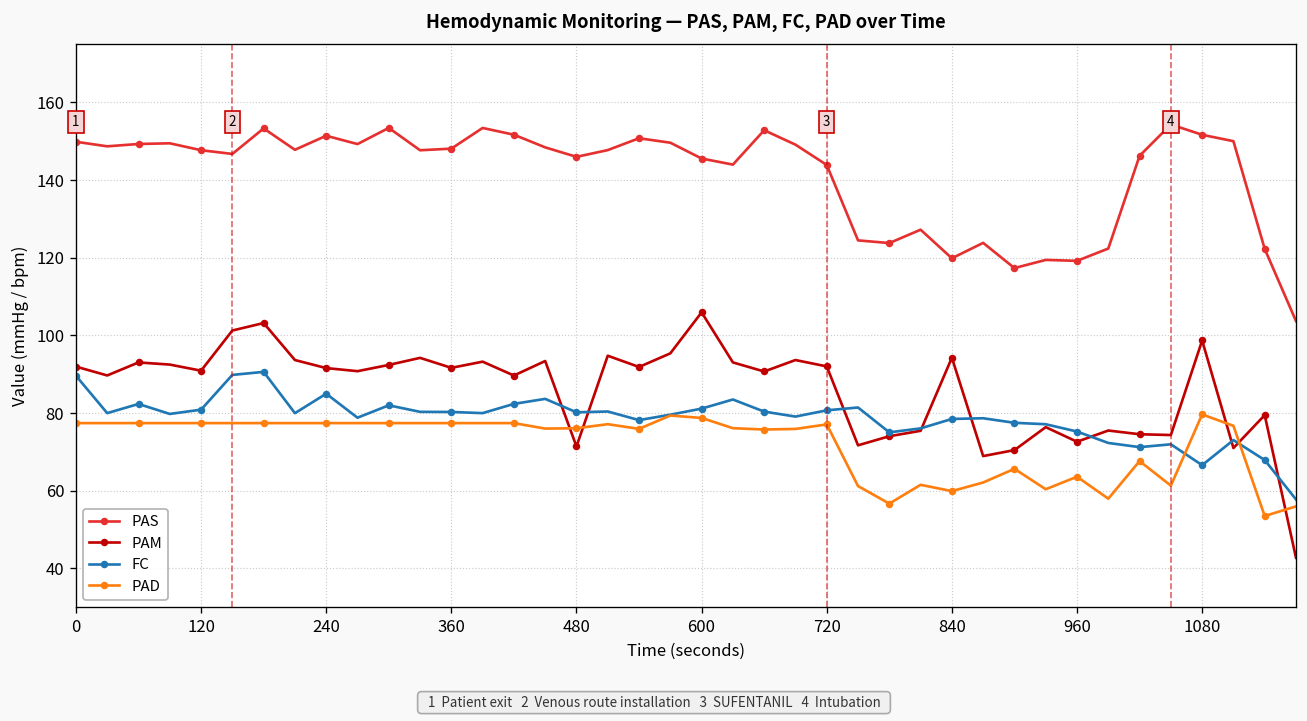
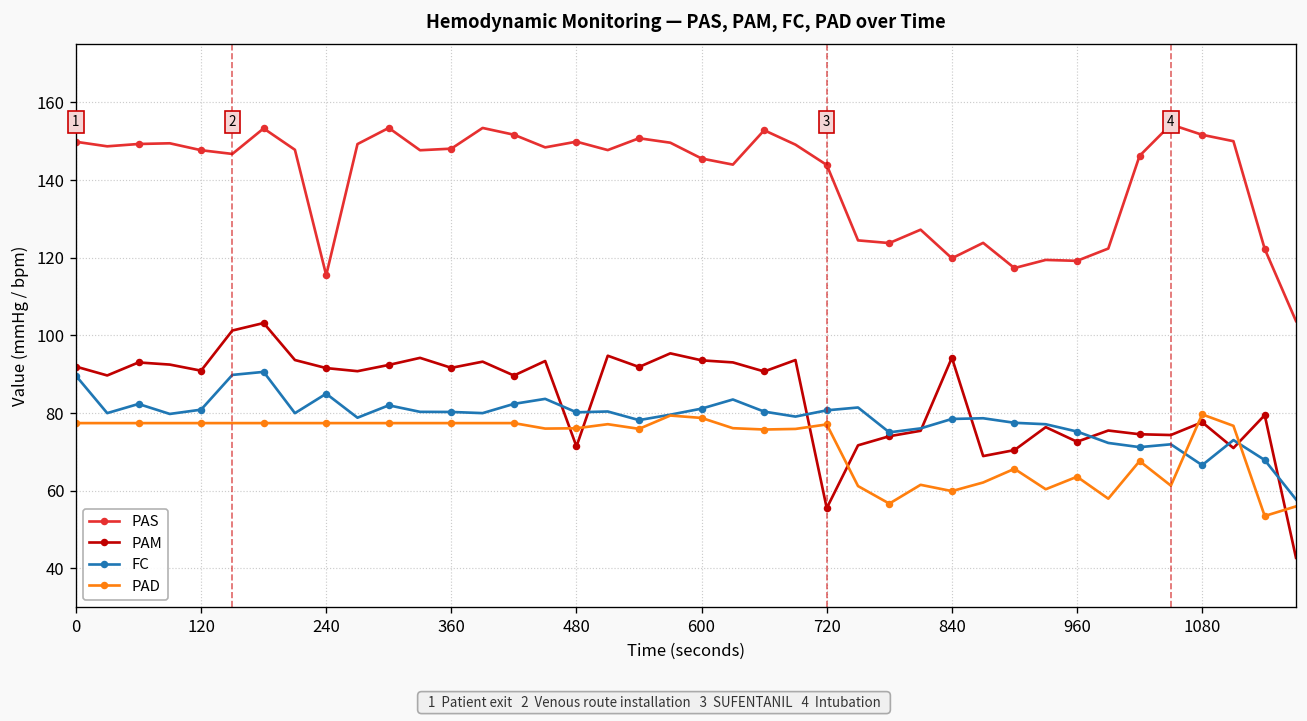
PAS, 240: 151 -> 115
PAS, 480: 146 -> 150
PAM, 600: 106 -> 94
PAM, 720: 92 -> 56
PAM, 1080: 99 -> 78
